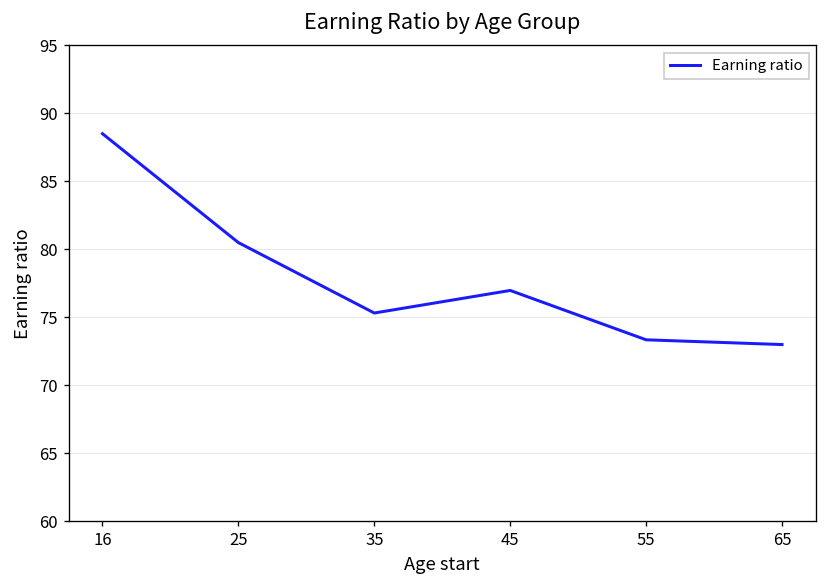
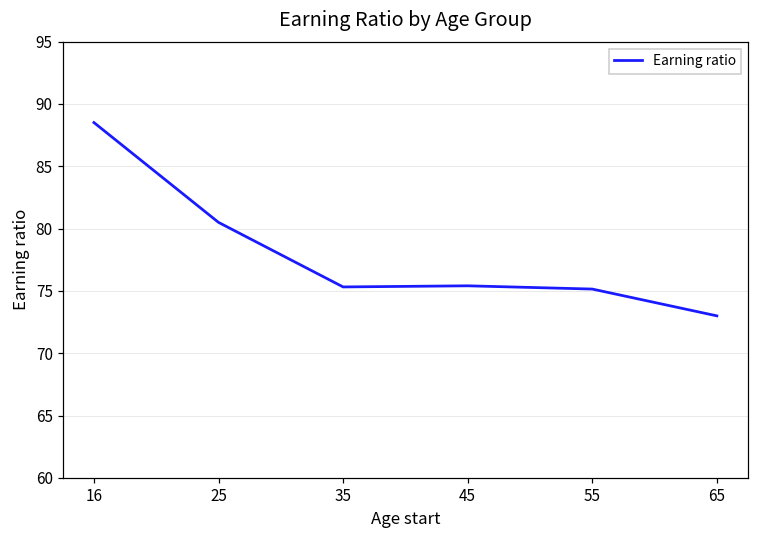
45: 77.0 -> 75.4
55: 73.4 -> 75.2
